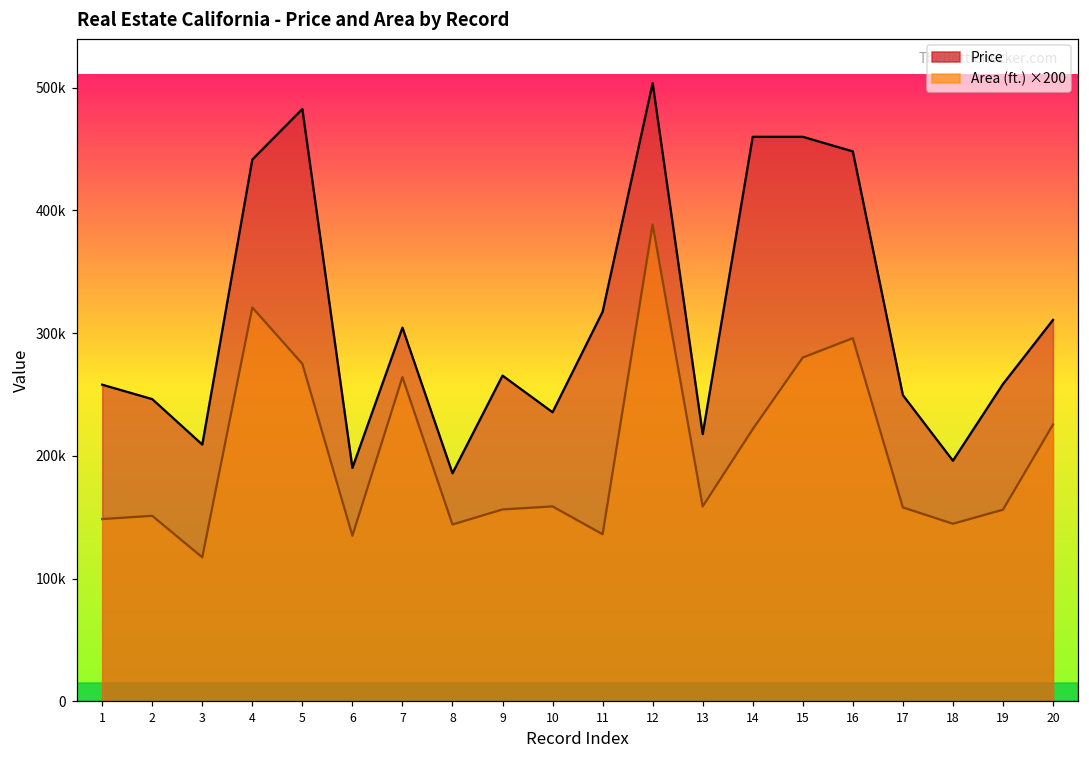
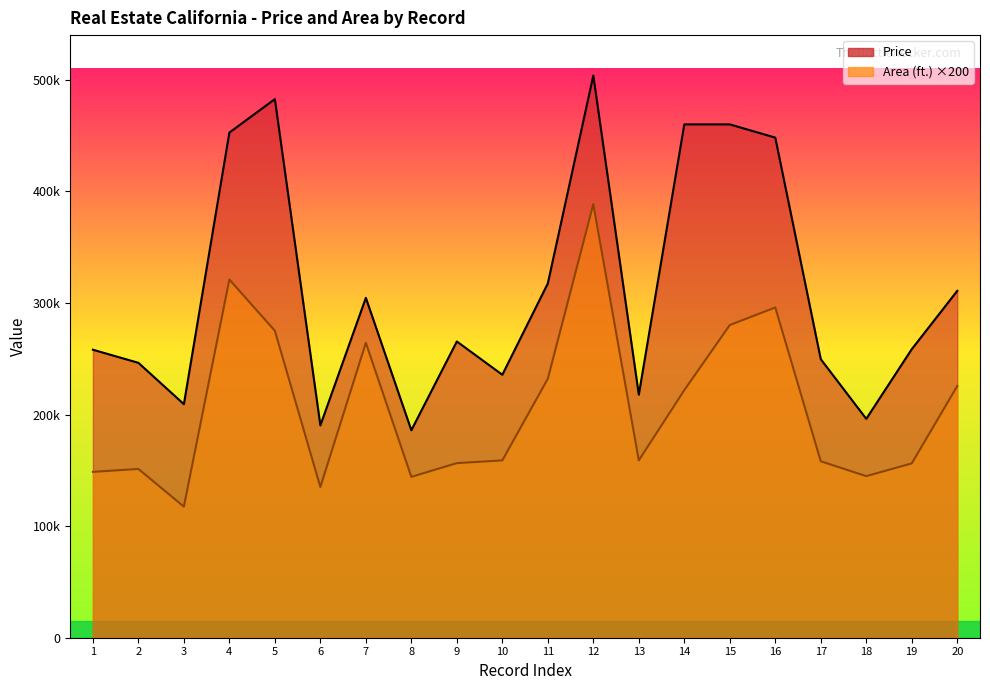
Price, 4: 442000 -> 453000
Area (ft.) ×200, 11: 136000 -> 232000
